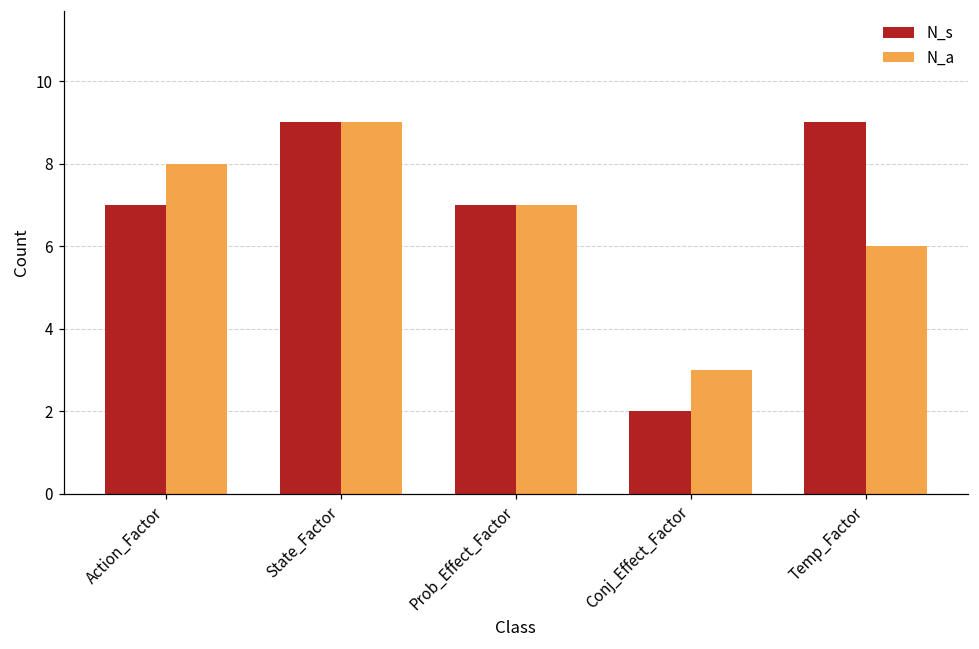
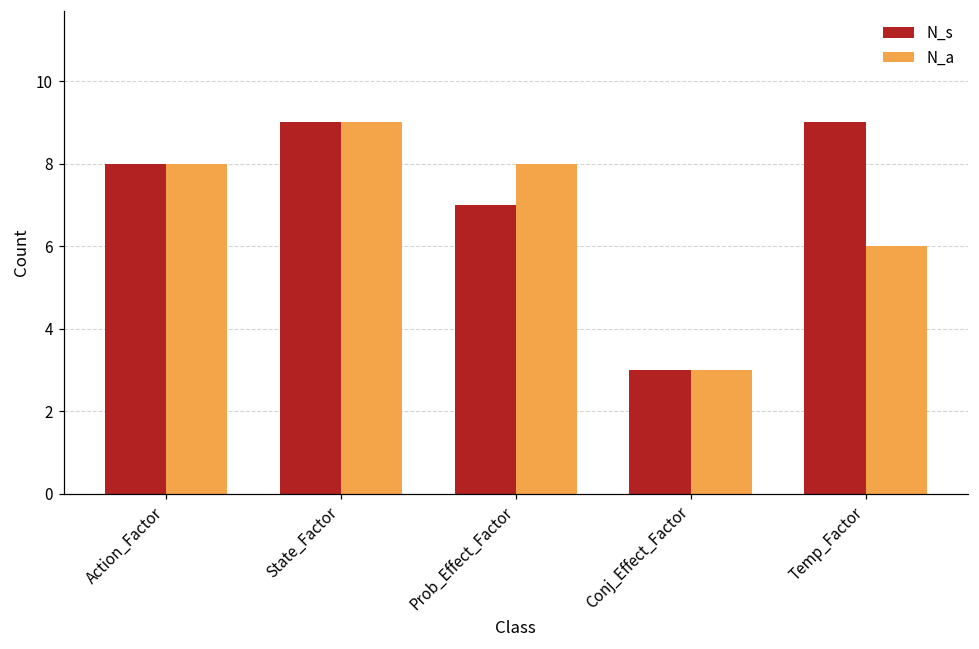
N_s, Action_Factor: 7 -> 8
N_a, Prob_Effect_Factor: 7 -> 8
N_s, Conj_Effect_Factor: 2 -> 3
